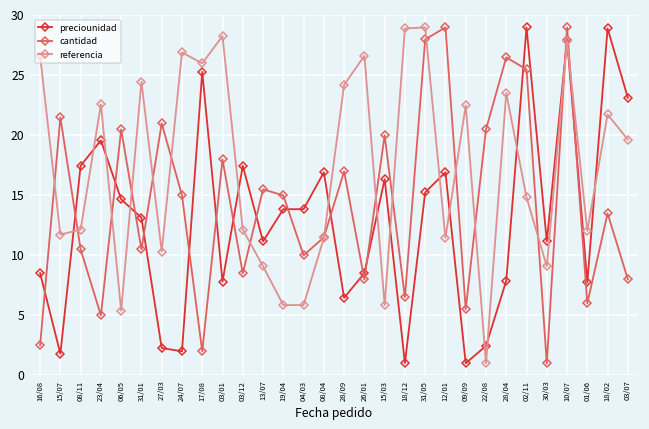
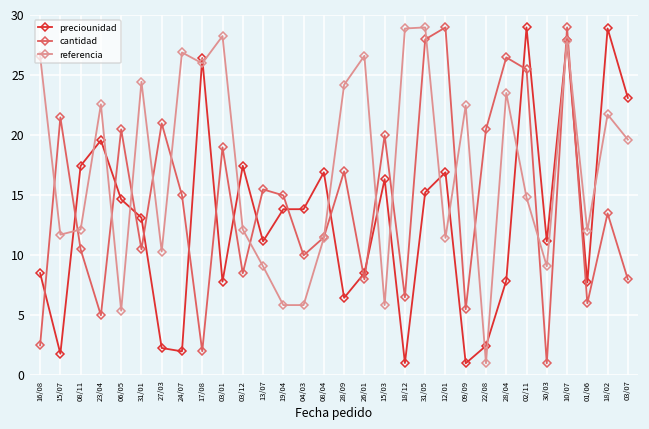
preciounidad, 17/08: 25.3 -> 26.4
cantidad, 03/01: 18.0 -> 19.0
